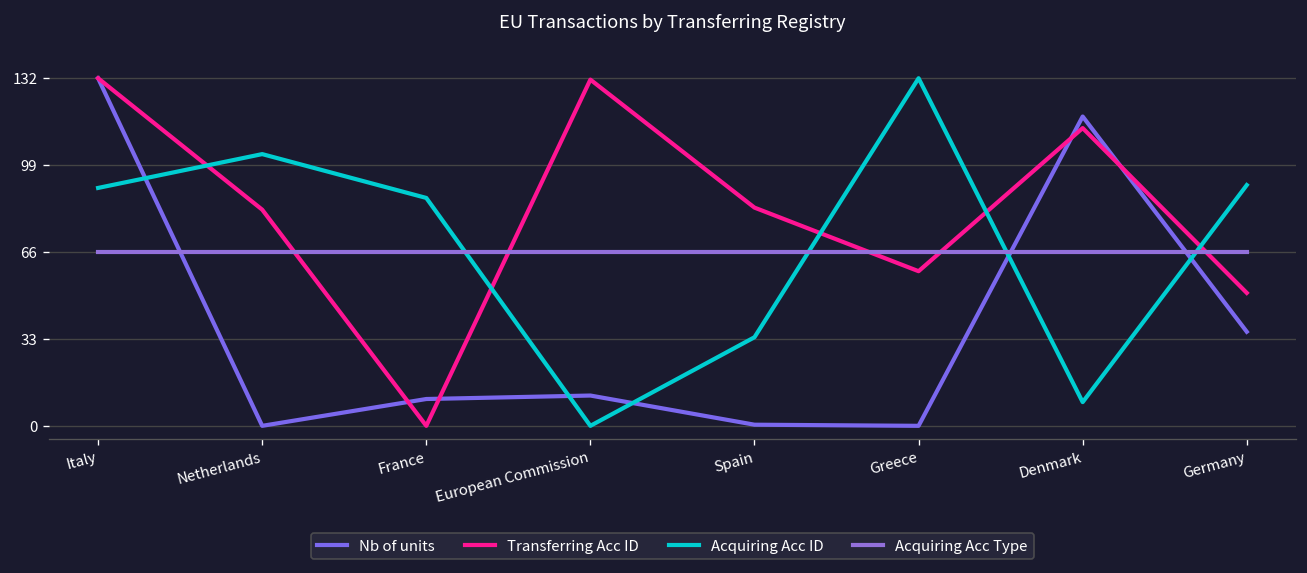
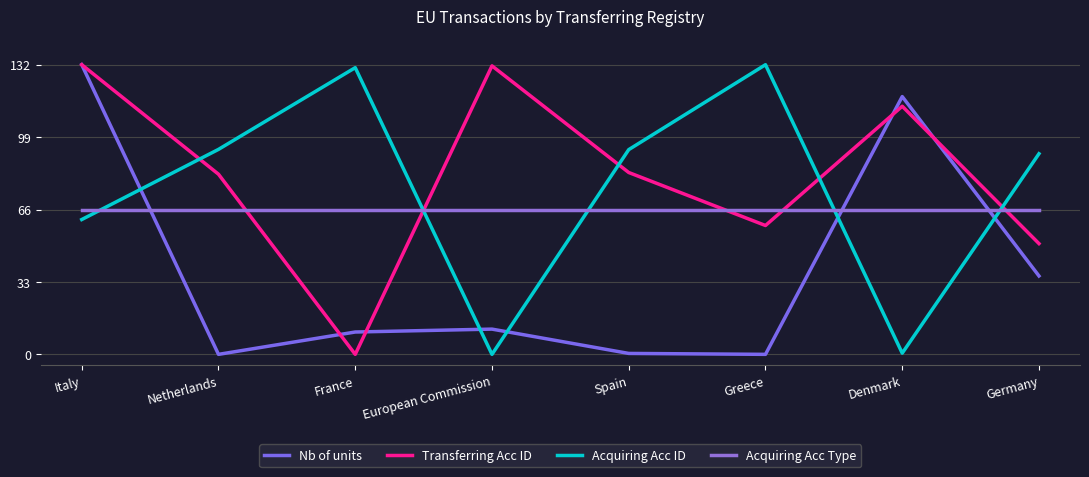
Acquiring Acc ID, Italy: 90 -> 61
Acquiring Acc ID, Netherlands: 103 -> 93
Acquiring Acc ID, France: 87 -> 131
Acquiring Acc ID, Spain: 34 -> 93
Acquiring Acc ID, Denmark: 9 -> 1
